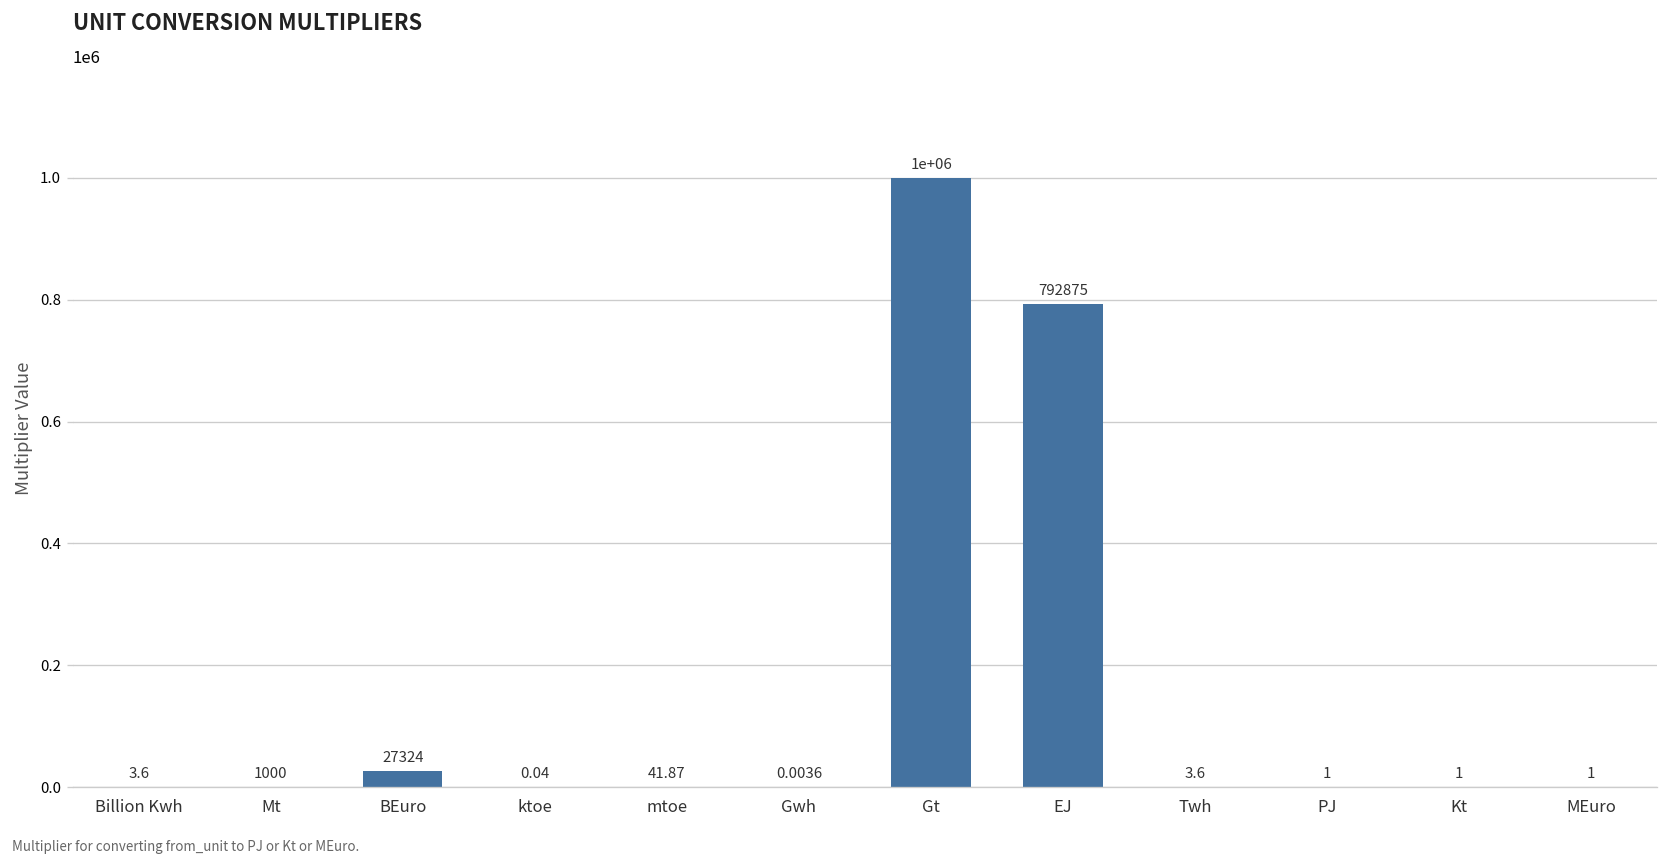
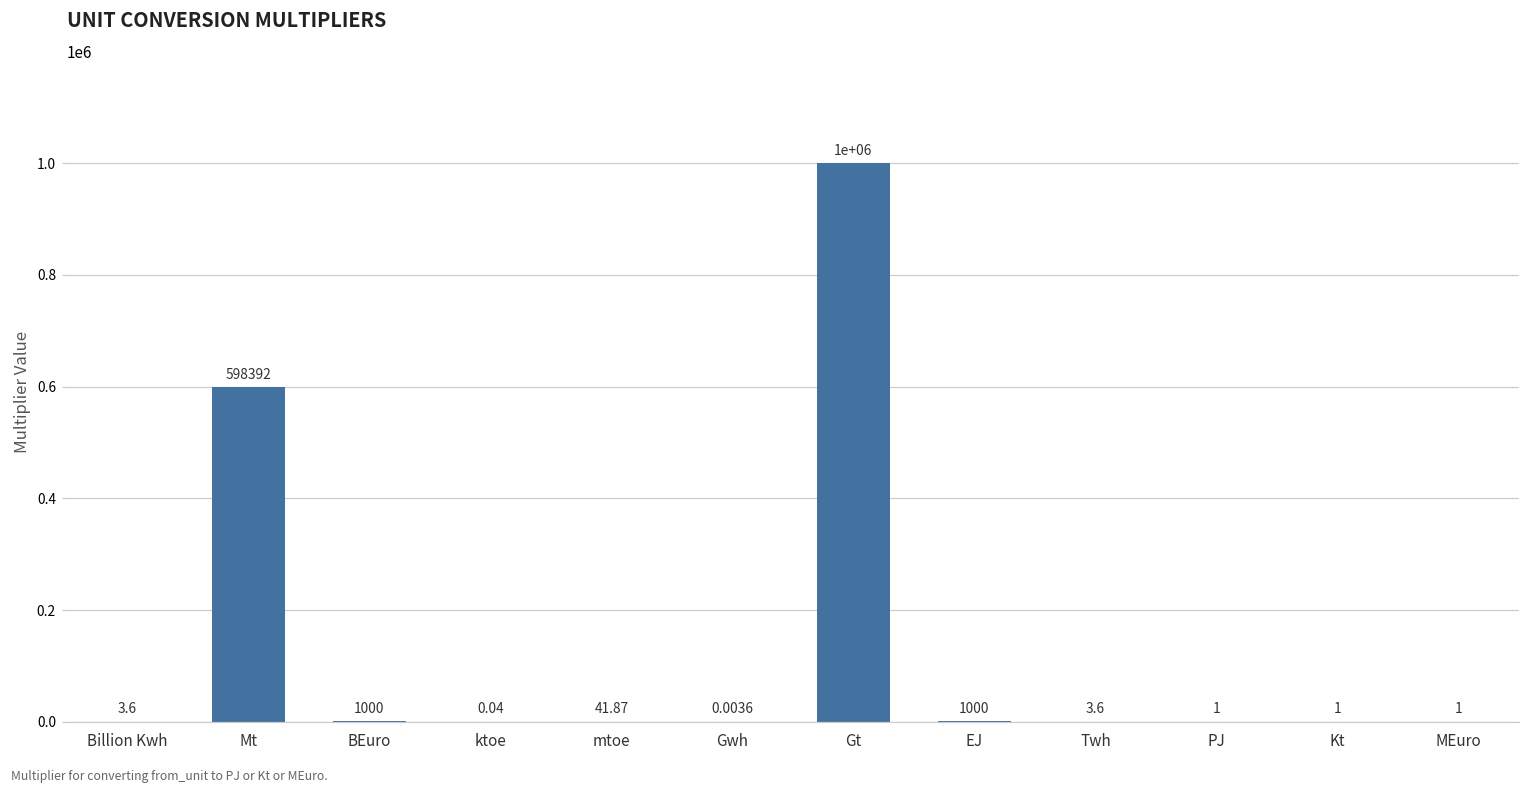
Mt: 1000 -> 598392
BEuro: 27324 -> 1000
EJ: 792875 -> 1000
